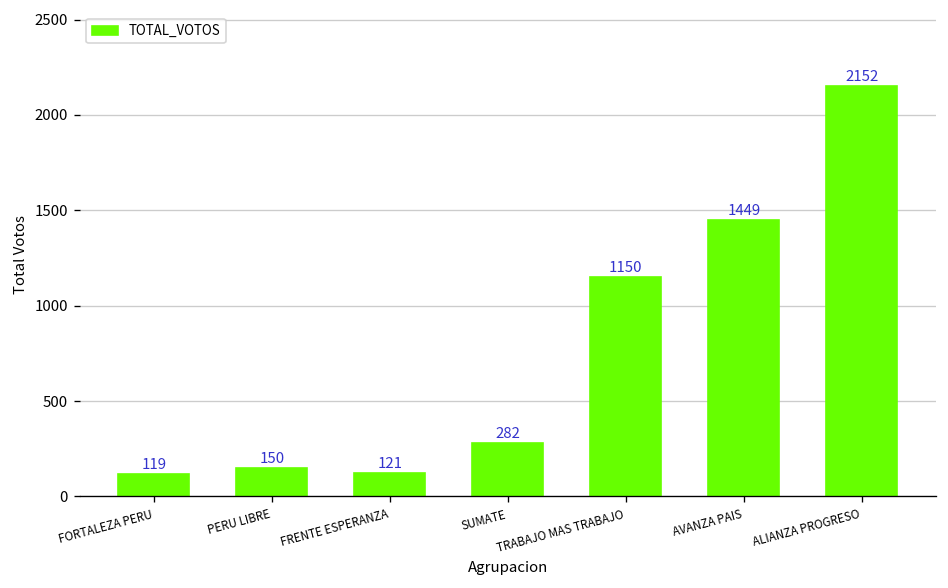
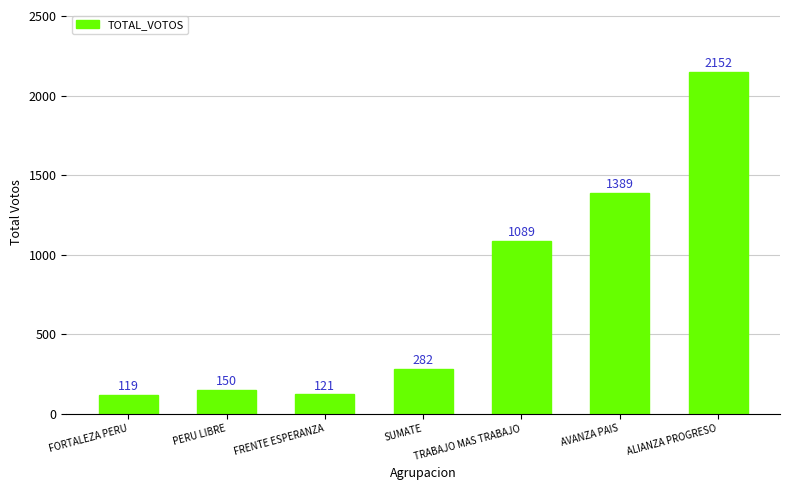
TRABAJO MAS TRABAJO: 1150 -> 1089
AVANZA PAIS: 1449 -> 1389
